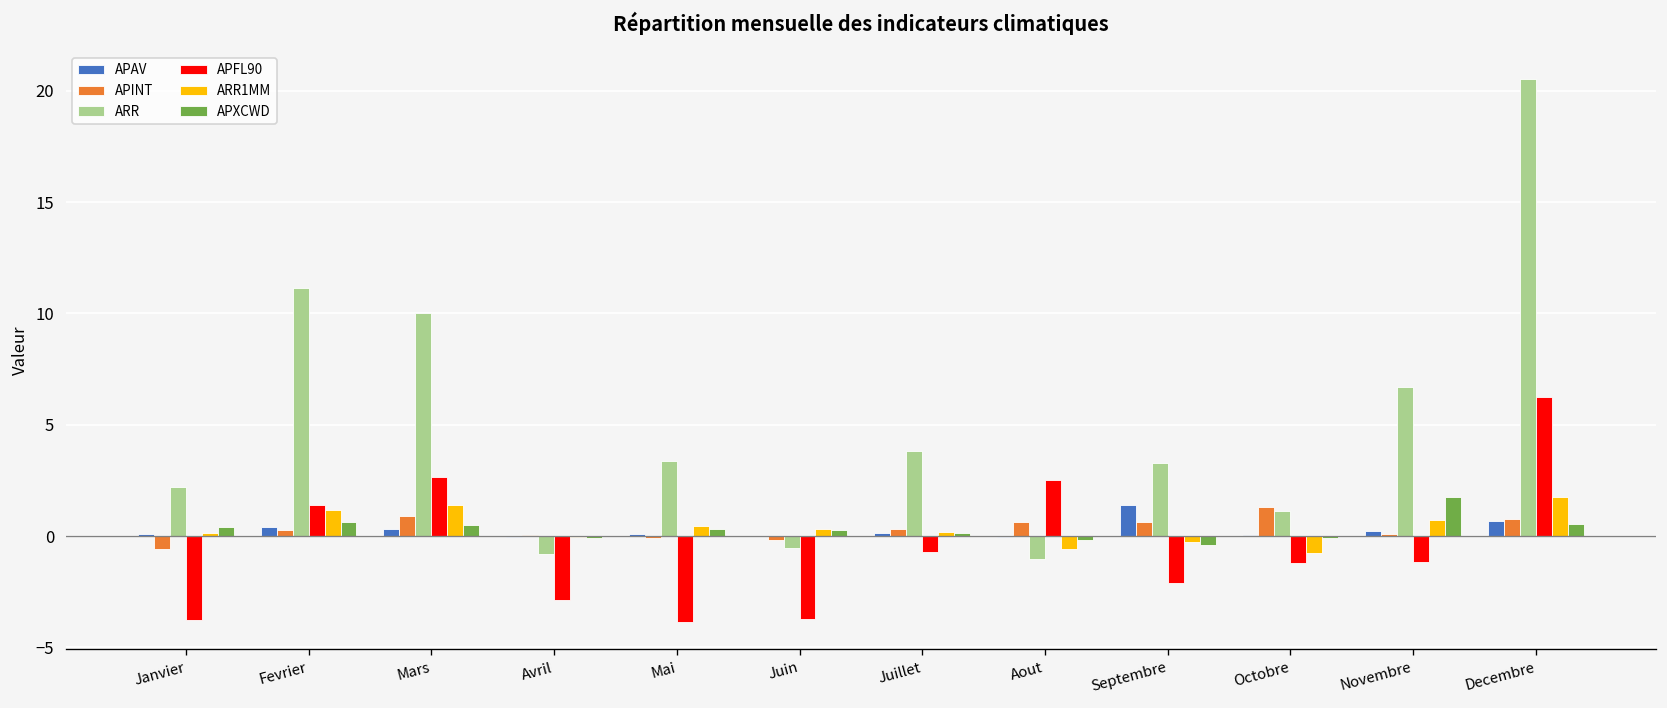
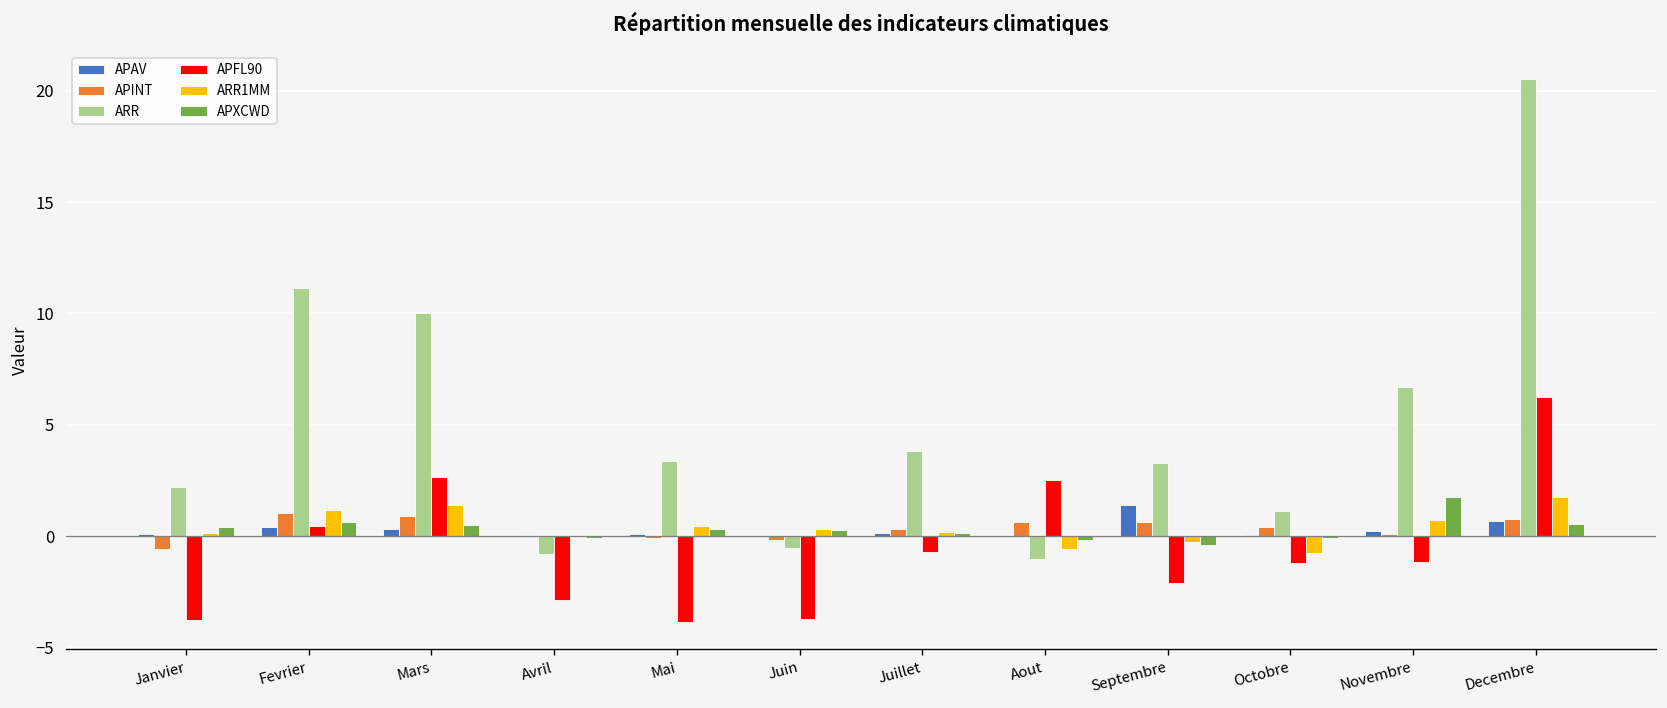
APINT, Fevrier: 0.3 -> 1.0
APFL90, Fevrier: 1.4 -> 0.5
APINT, Octobre: 1.3 -> 0.4
